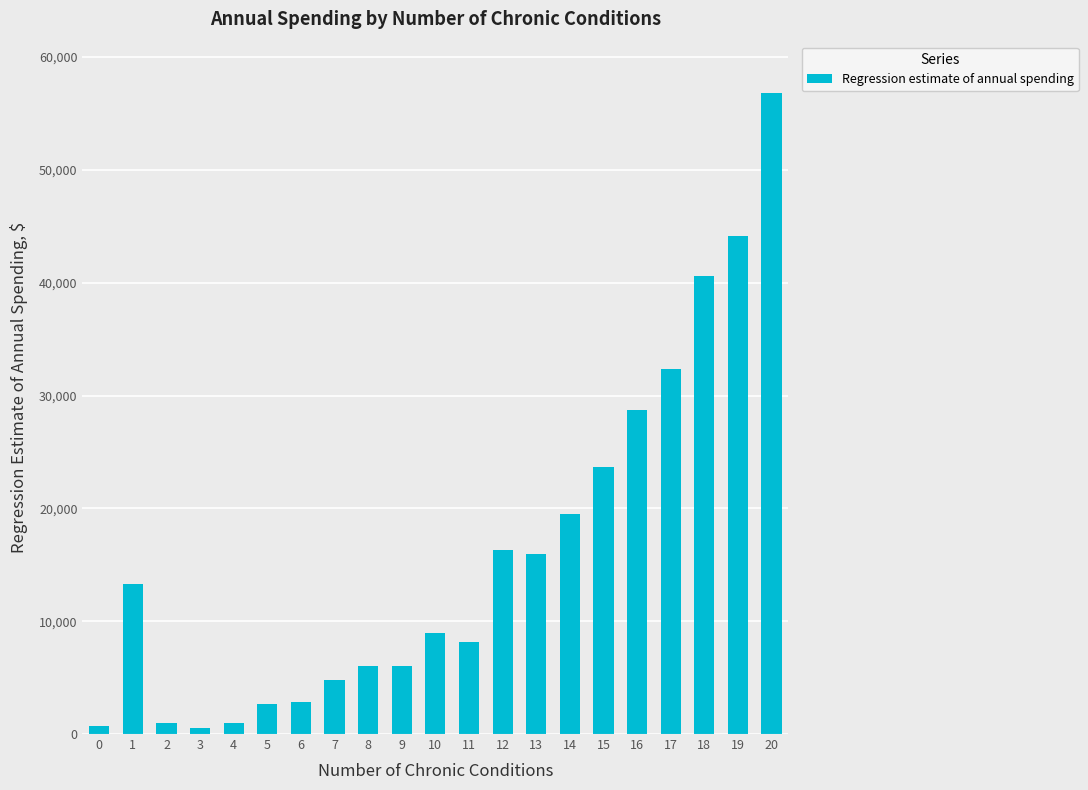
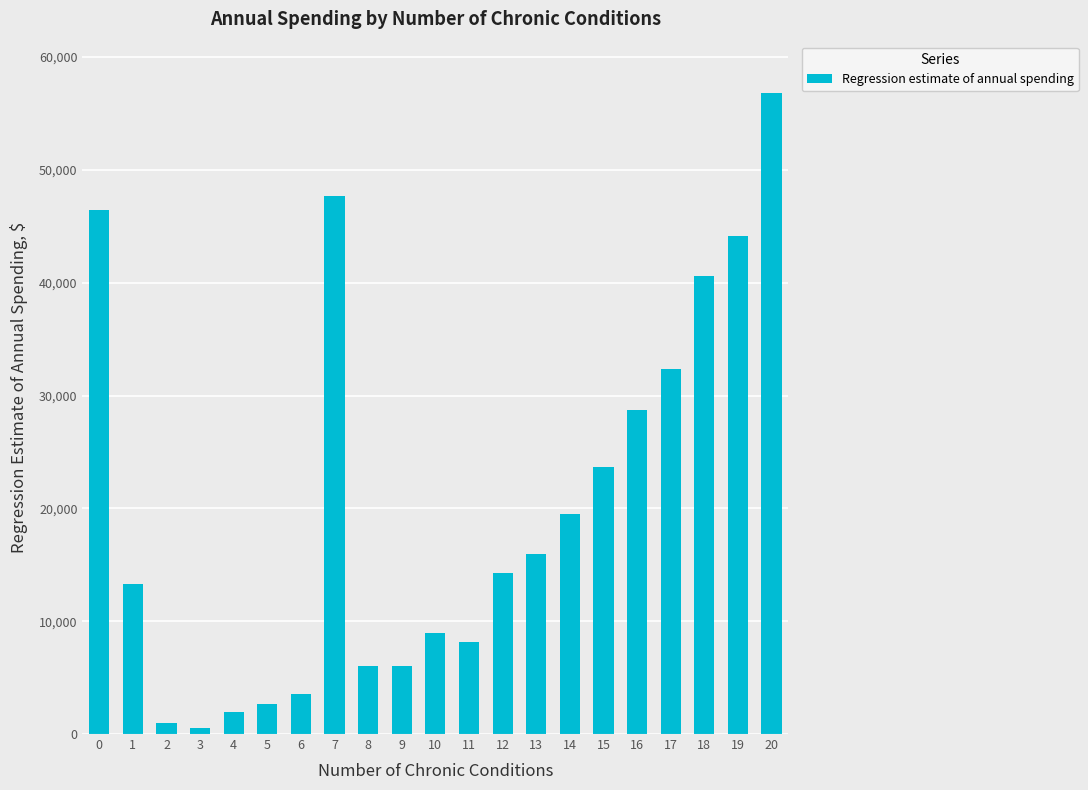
0: 700 -> 46,500
4: 1,000 -> 2,000
6: 2,800 -> 3,600
7: 4,800 -> 47,700
12: 16,300 -> 14,300
